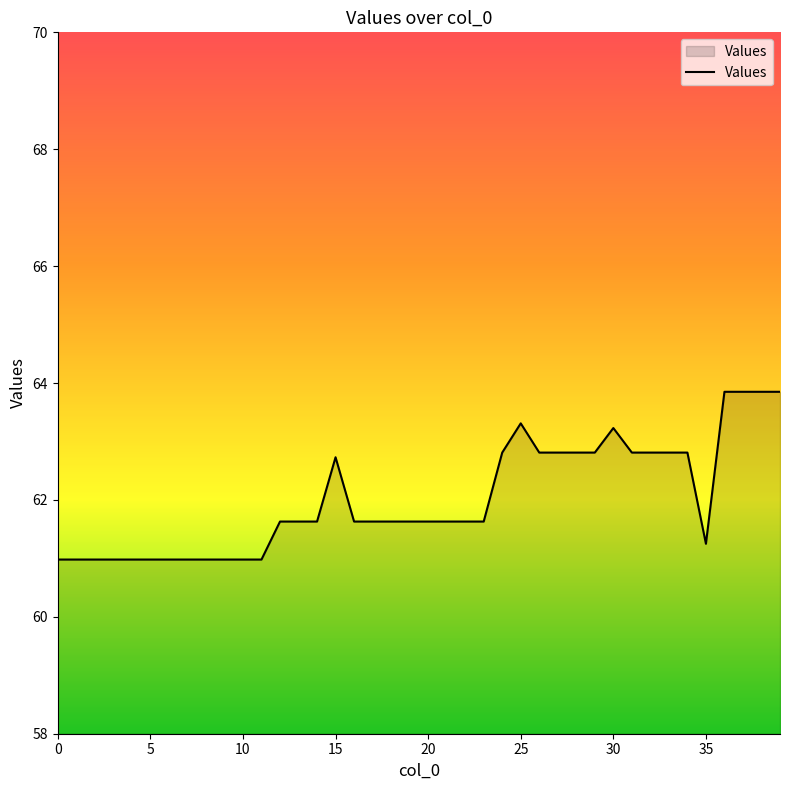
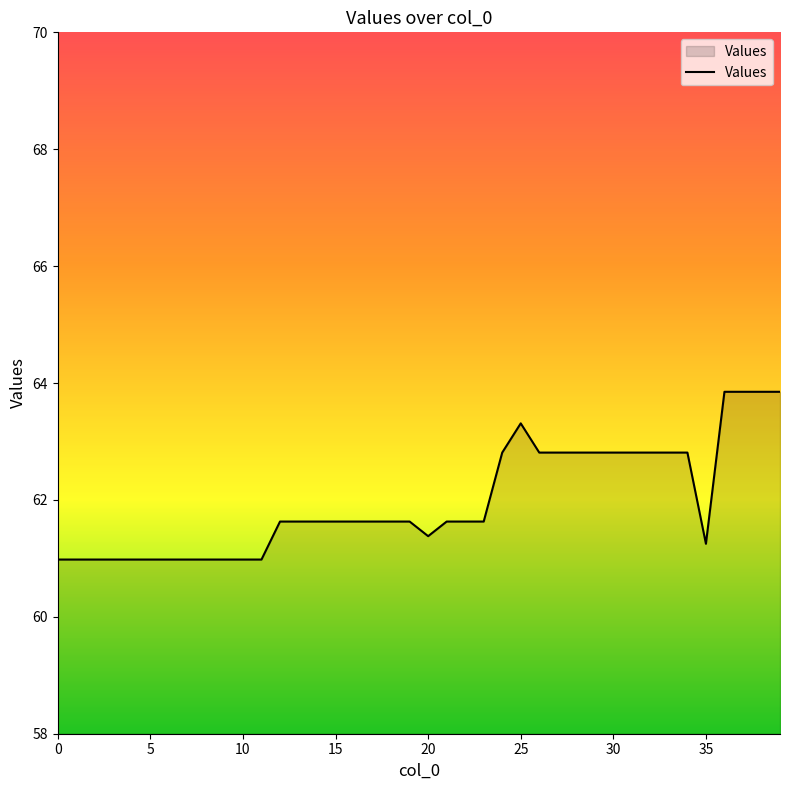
15: 62.7 -> 61.6
20: 61.6 -> 61.4
30: 63.2 -> 62.8
